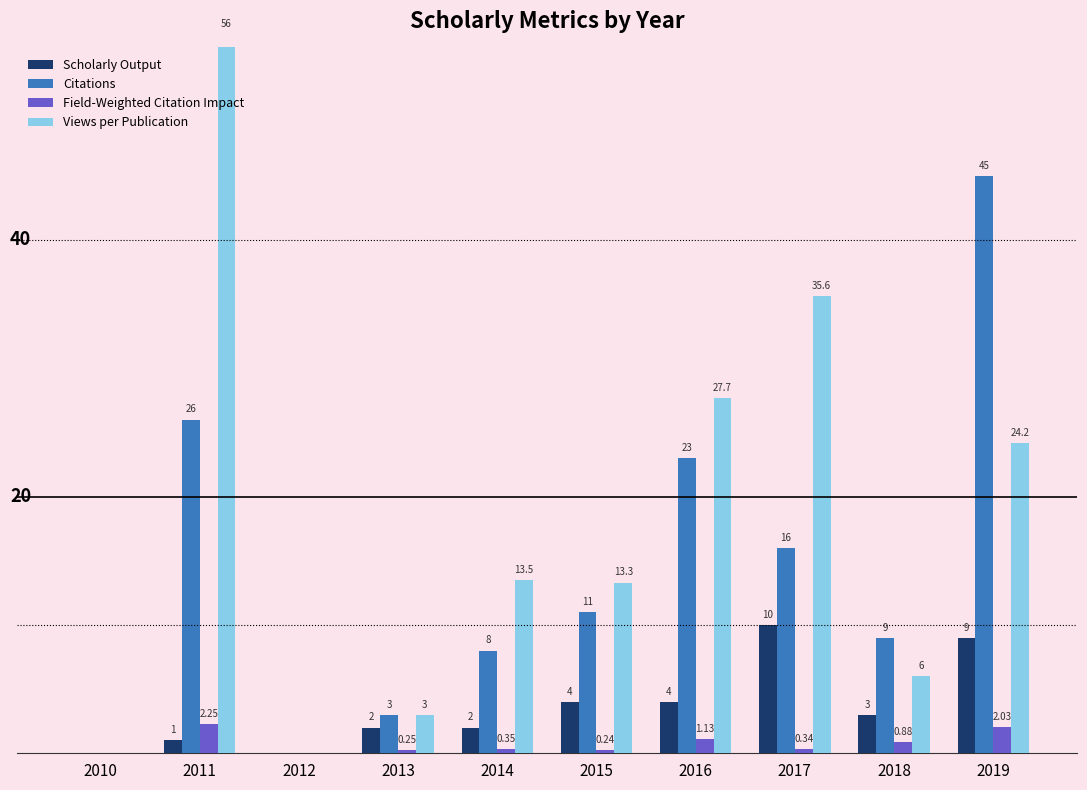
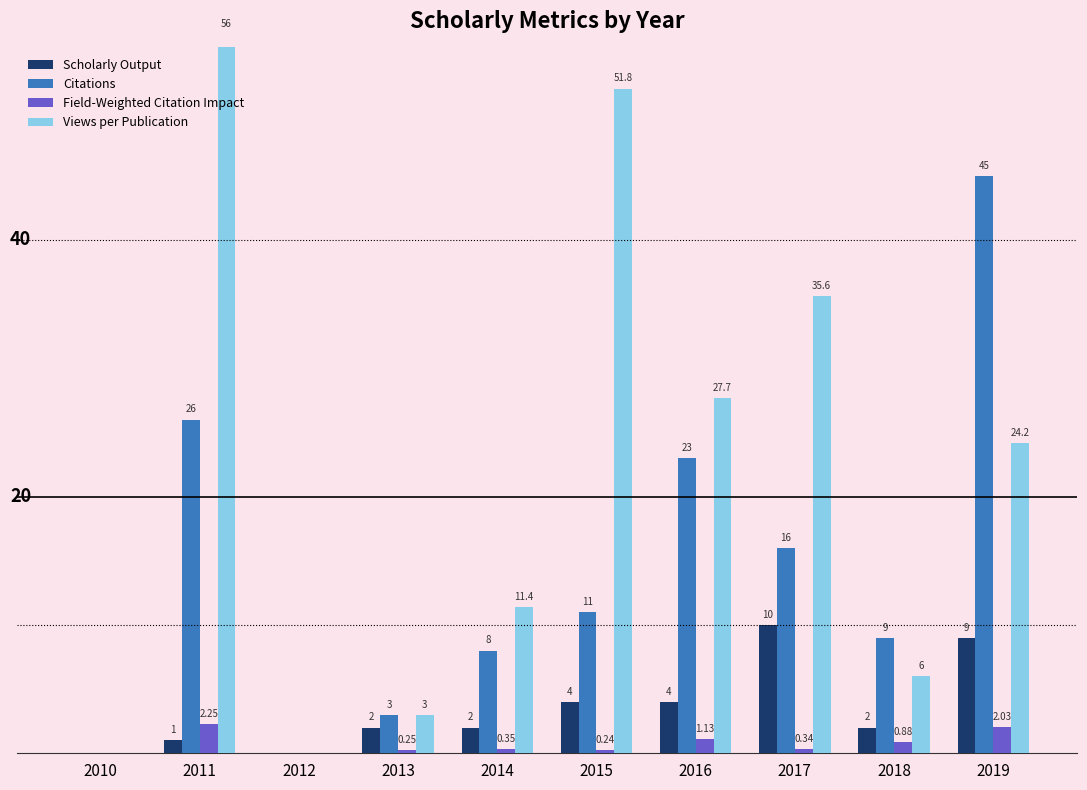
Views per Publication, 2014: 13.5 -> 11.4
Views per Publication, 2015: 13.3 -> 51.8
Scholarly Output, 2018: 3 -> 2
